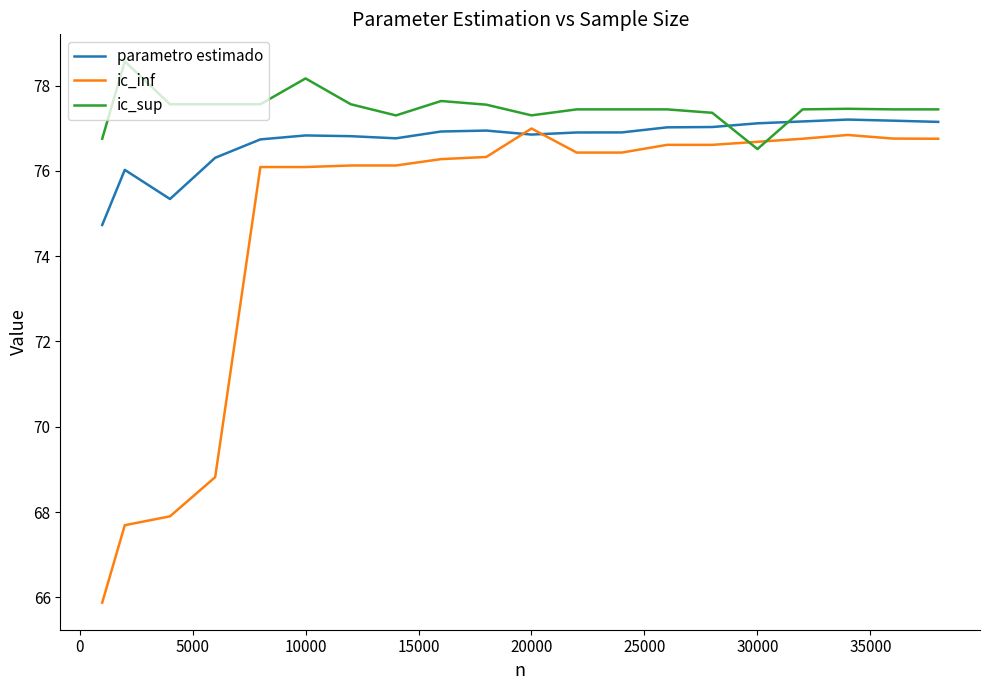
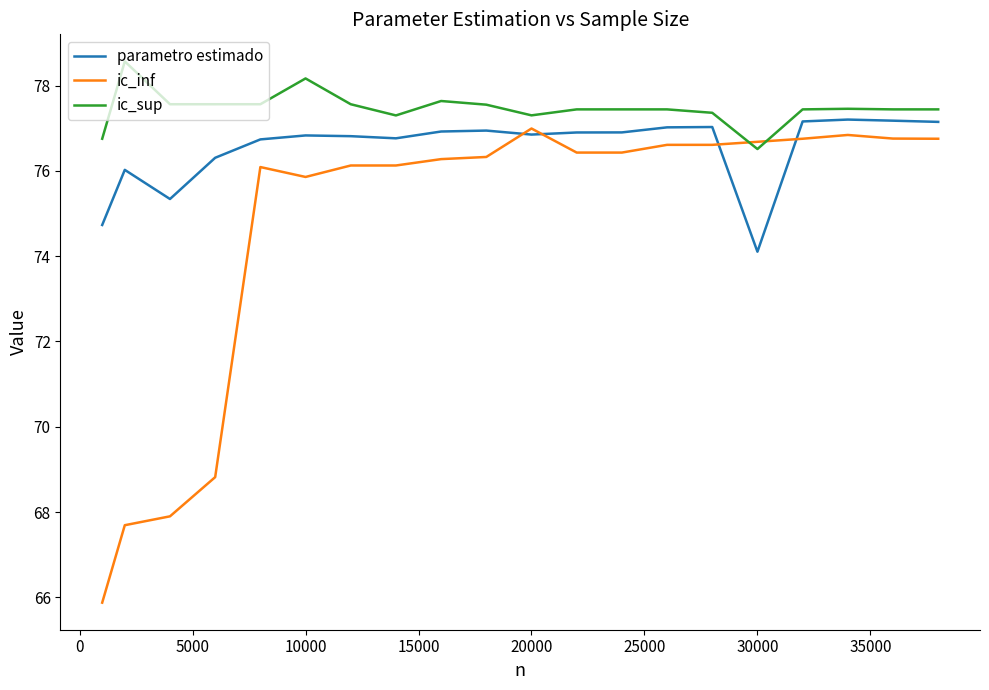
ic_inf, 10000: 76.1 -> 75.9
parametro estimado, 30000: 77.1 -> 74.1
